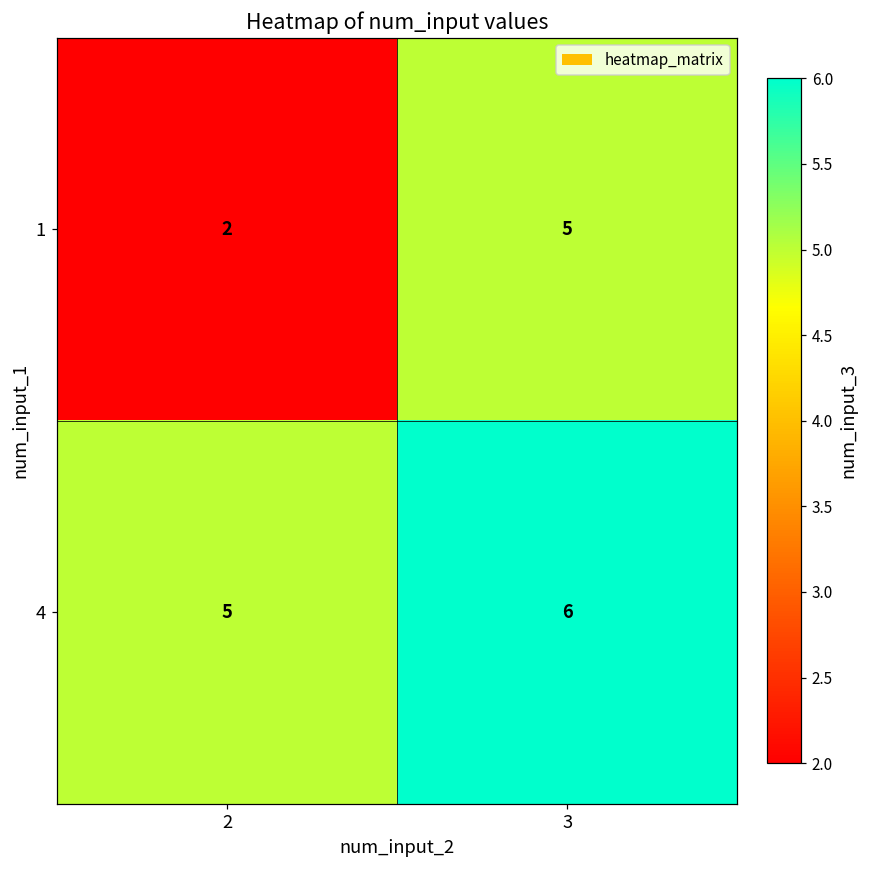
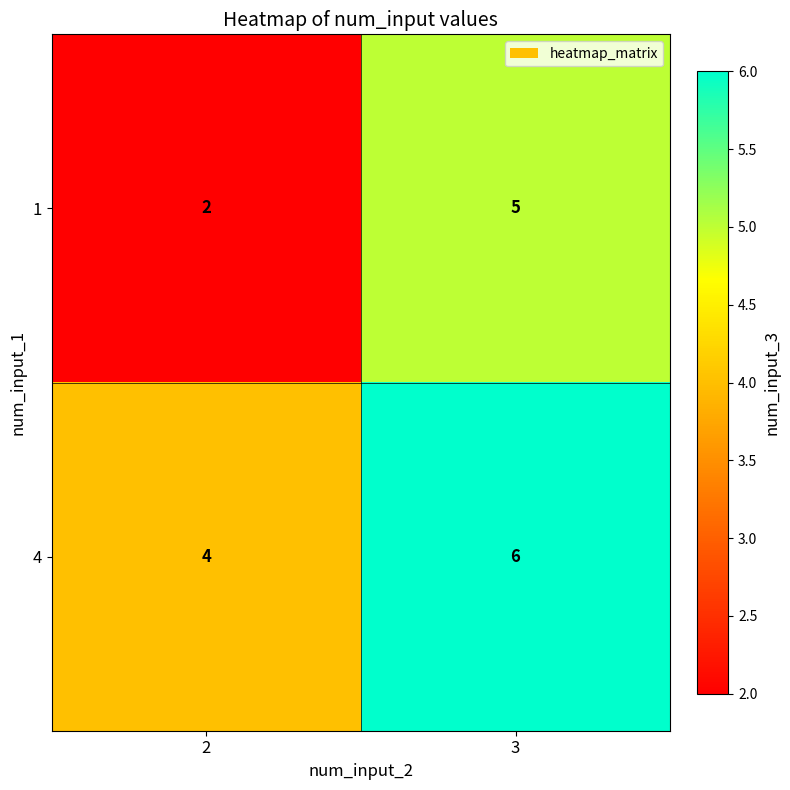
4, 2: 5 -> 4
